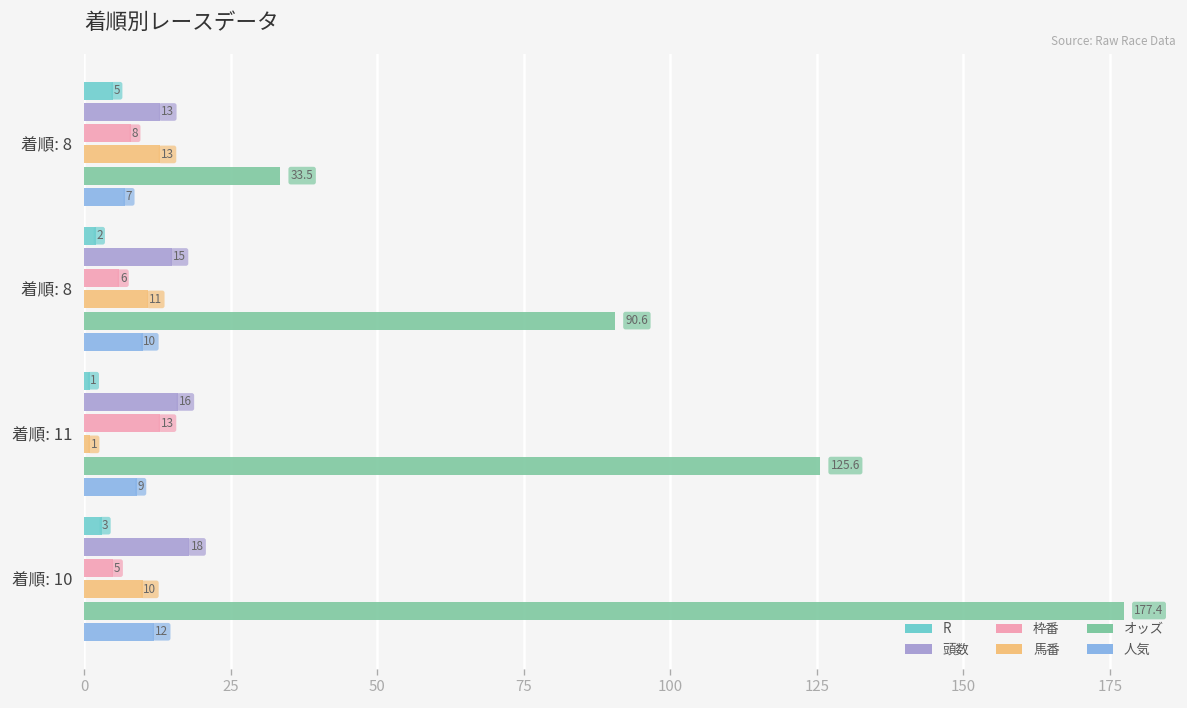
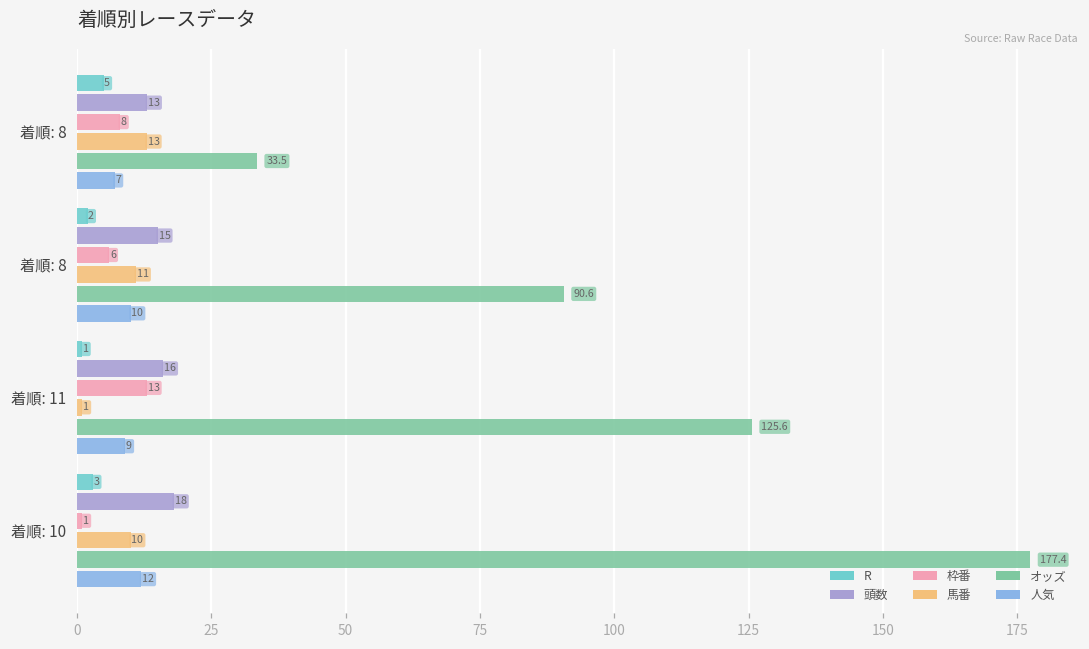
枠番, 着順: 10: 5 -> 1
